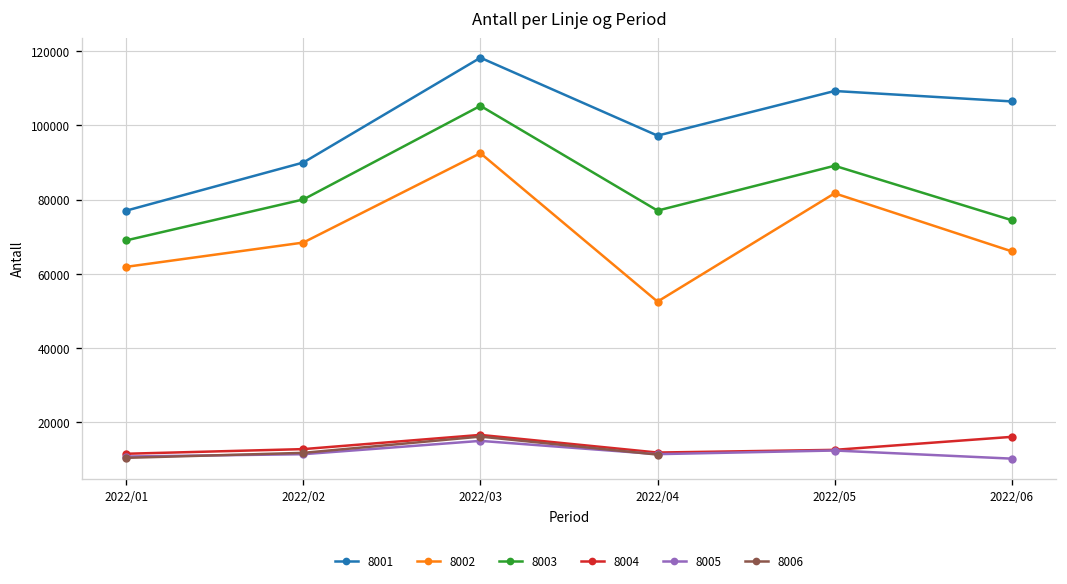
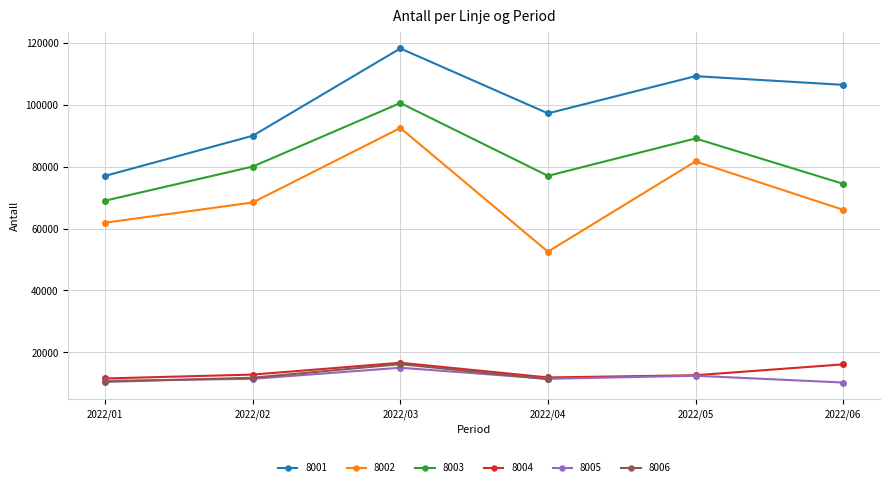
8003, 2022/03: 105000 -> 101000
